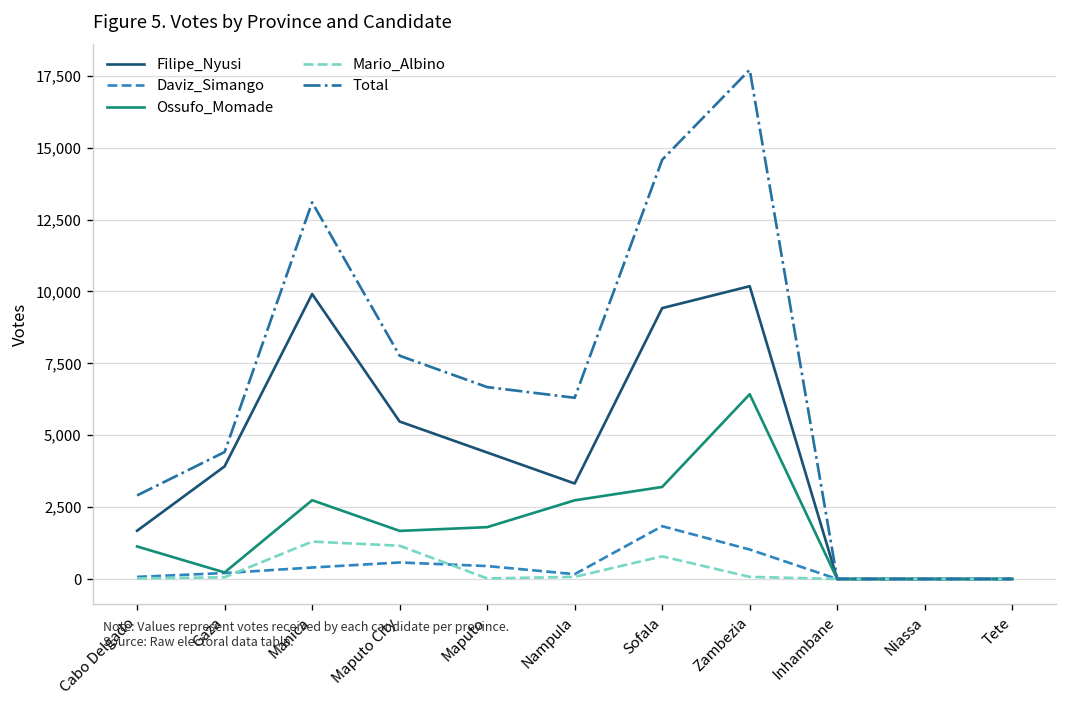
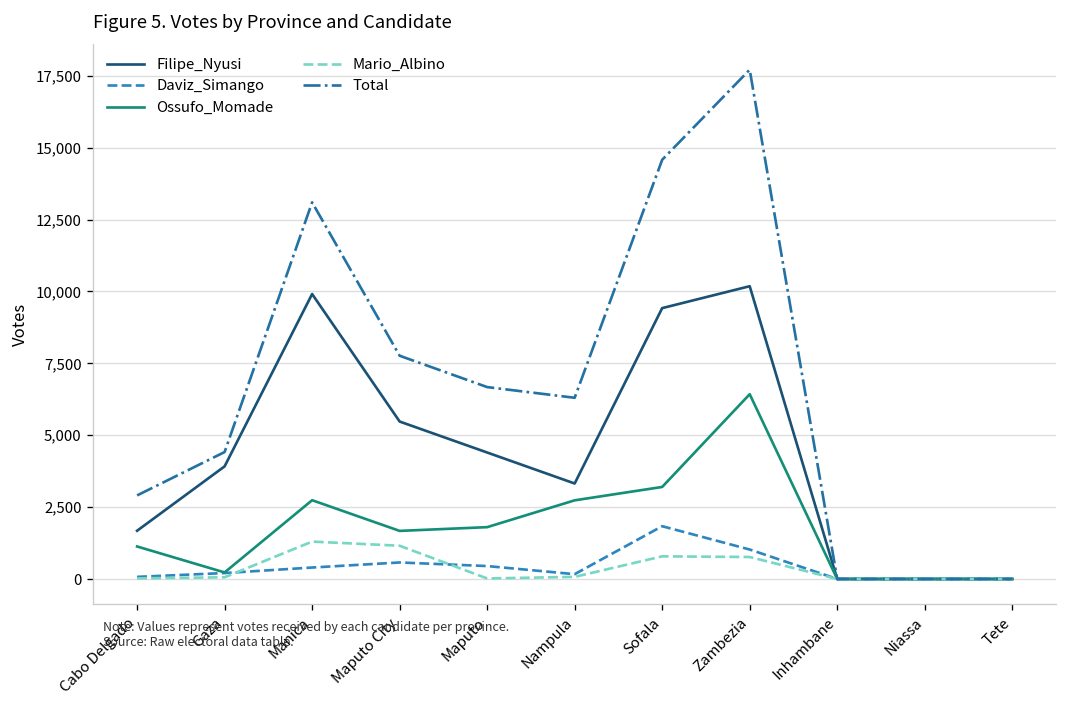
Mario_Albino, Zambezia: 100 -> 800
